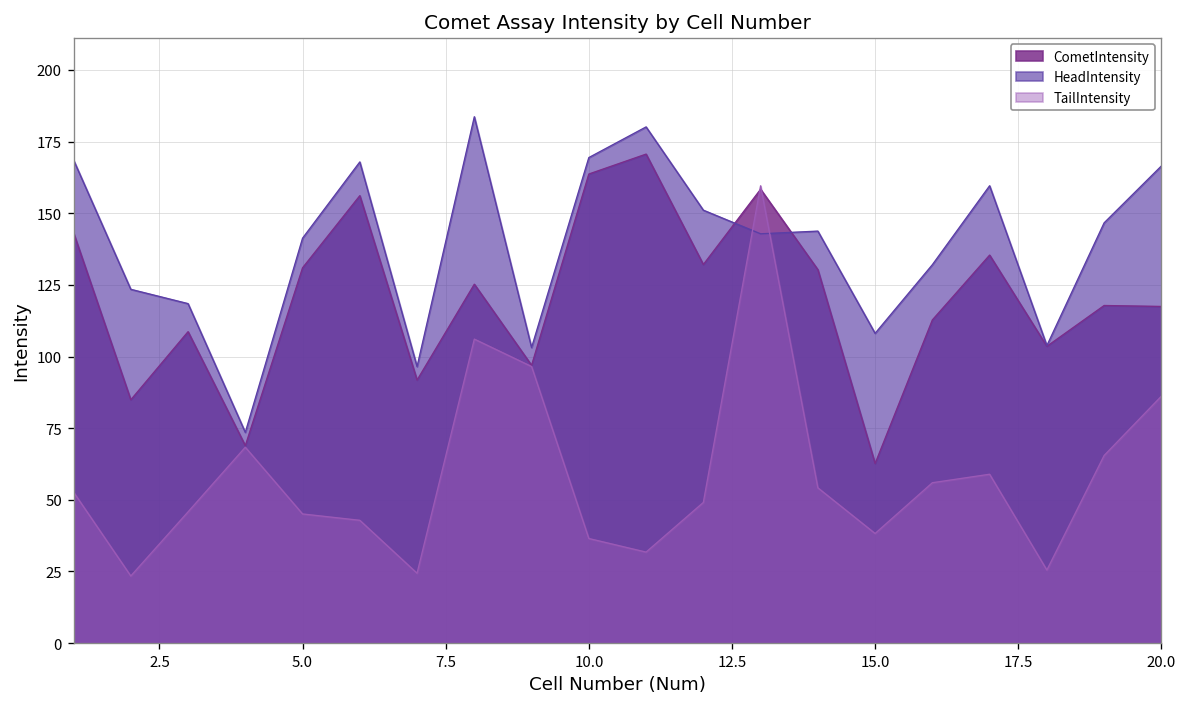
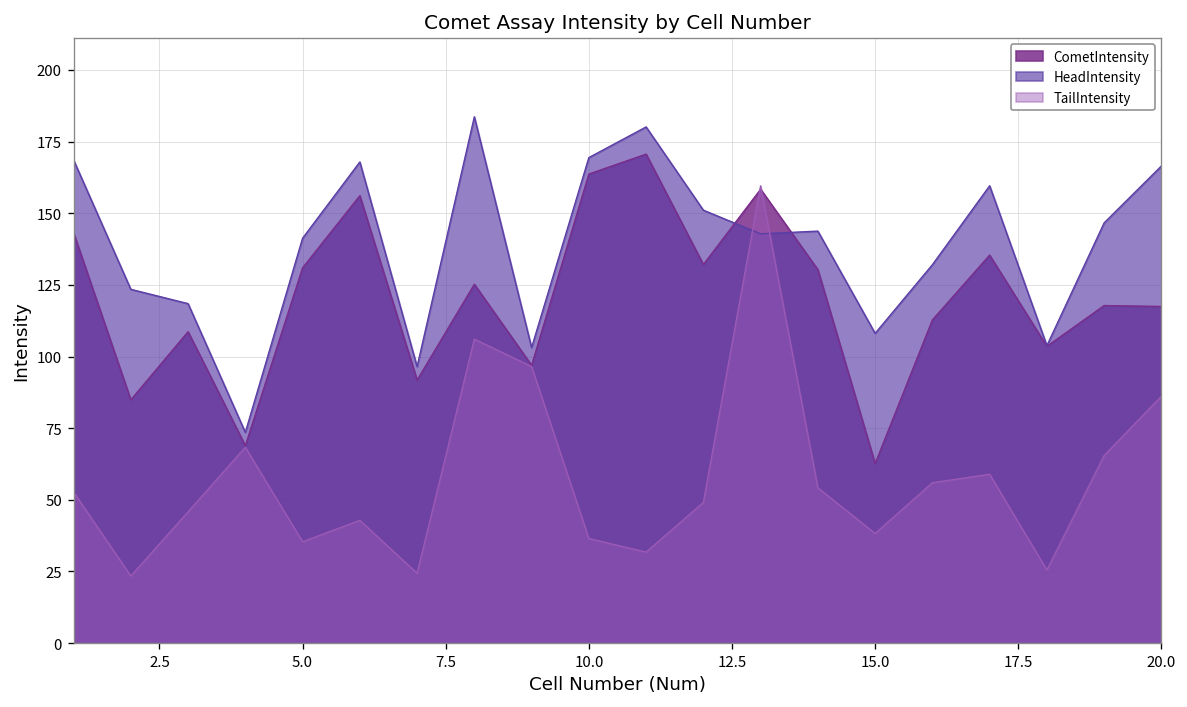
TailIntensity, 5.0: 45 -> 35
